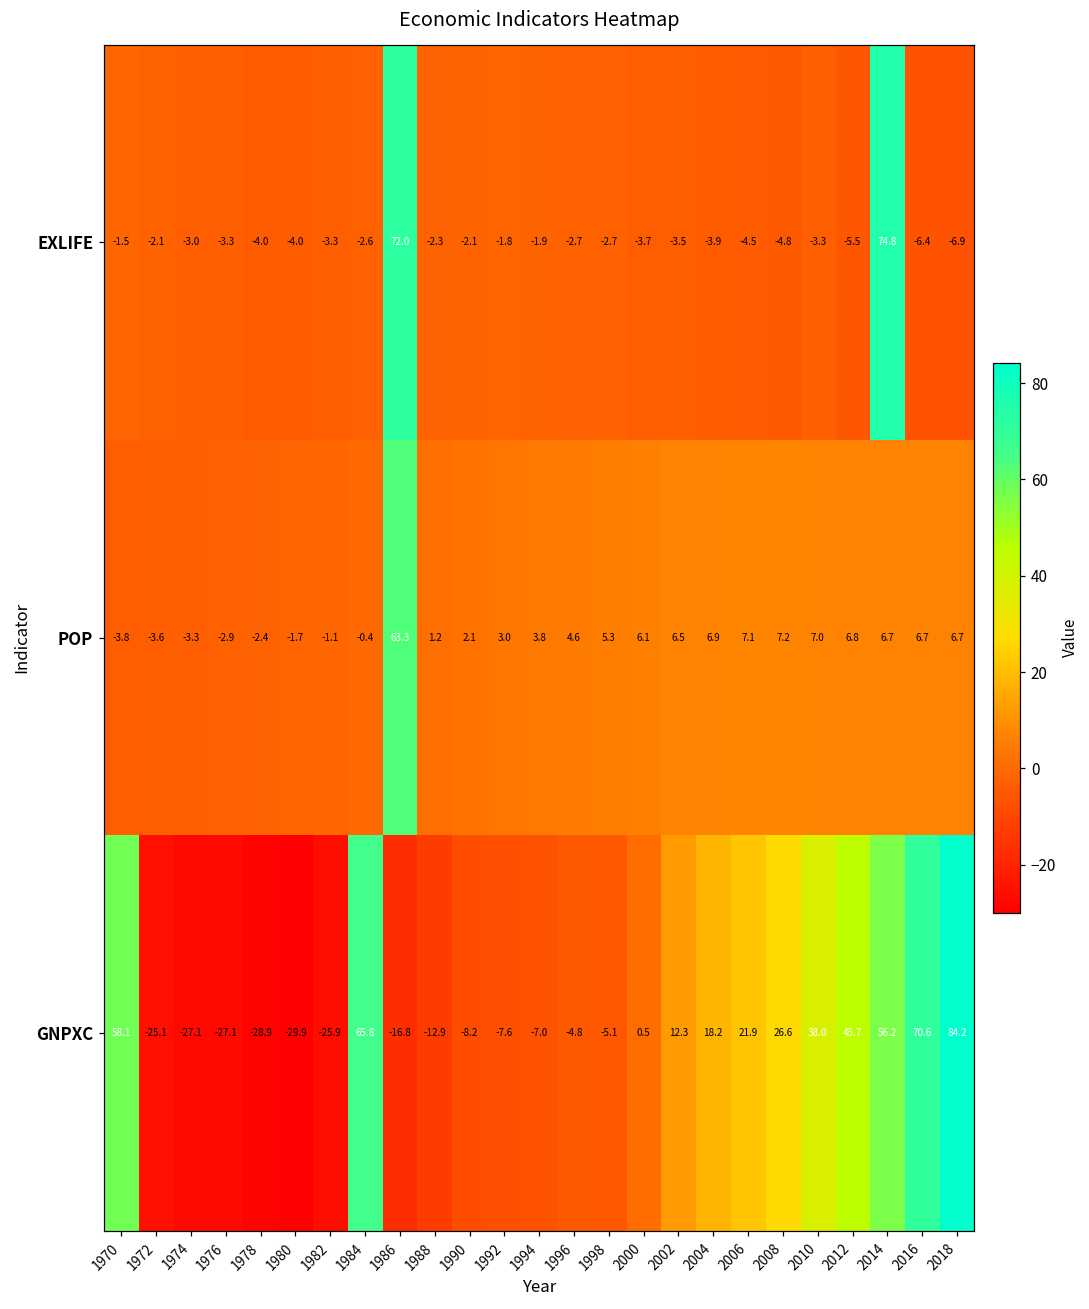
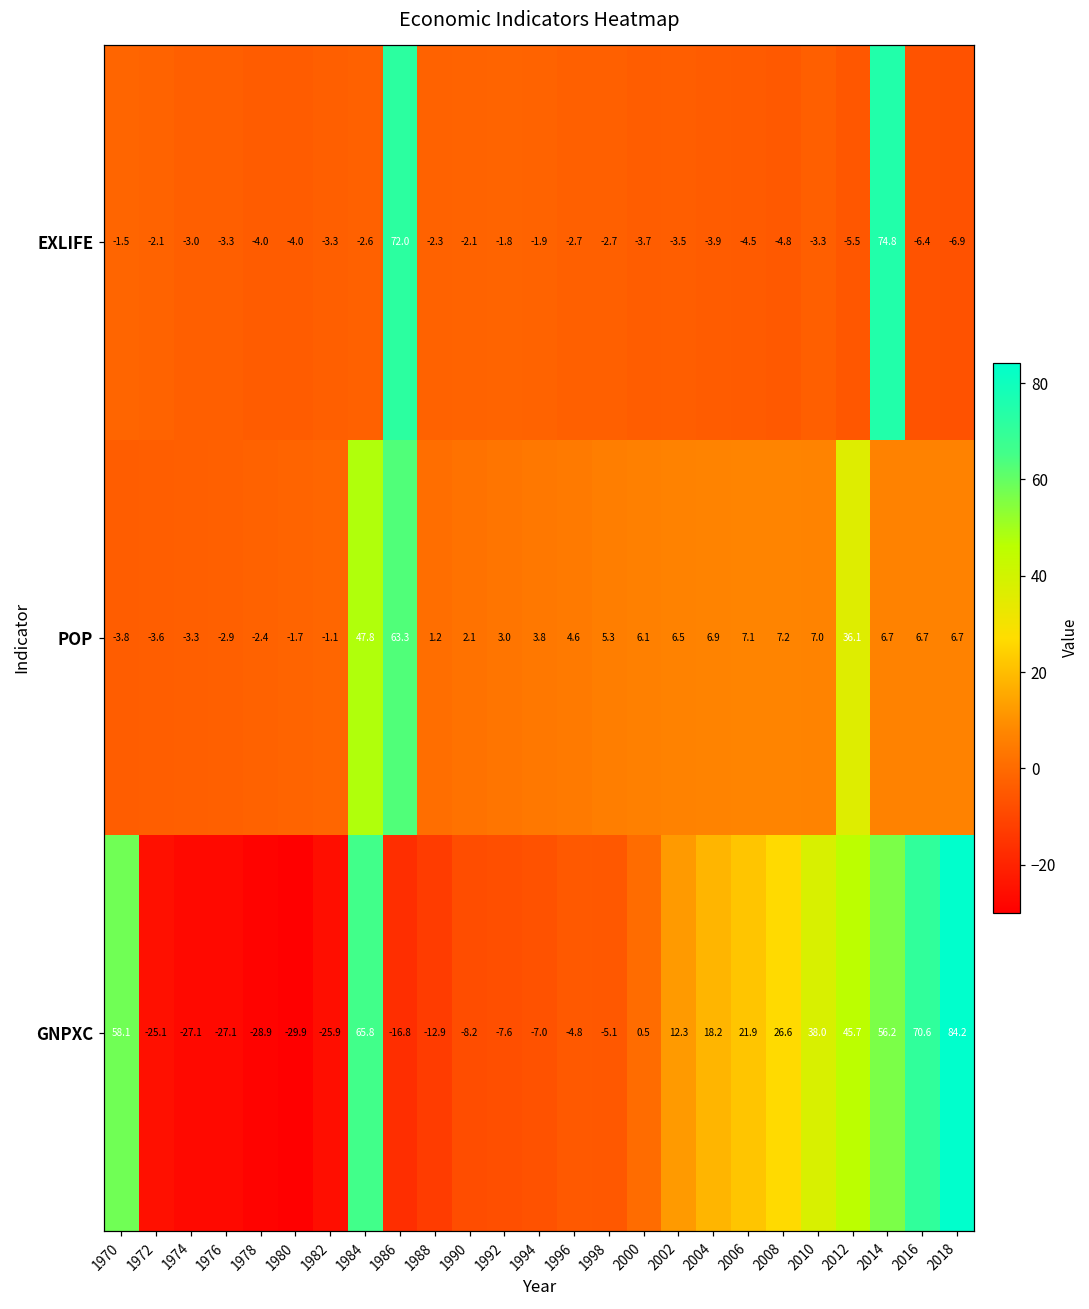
POP, 1984: -0.4 -> 47.8
POP, 2012: 6.8 -> 36.1
